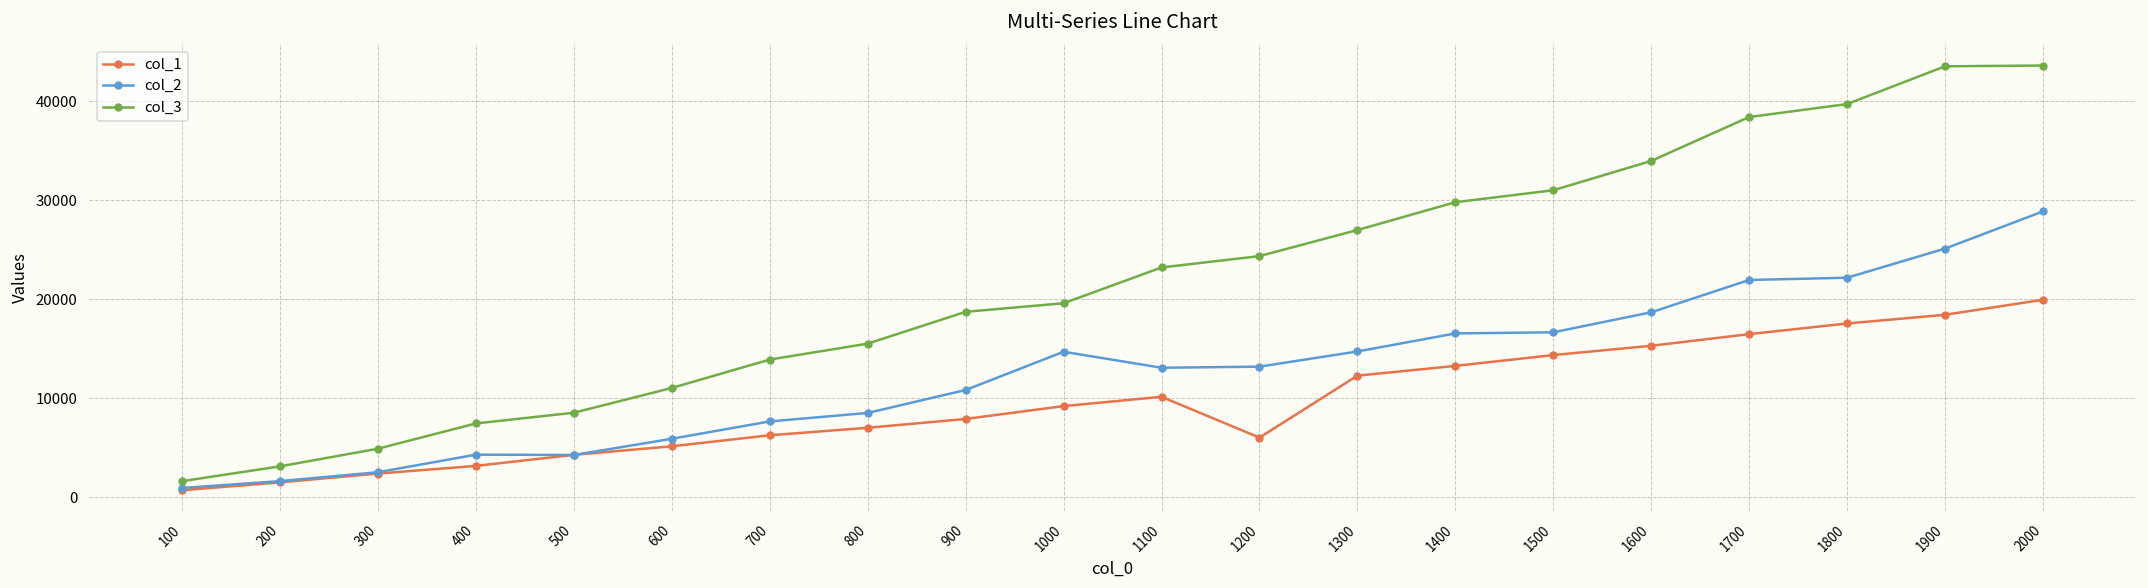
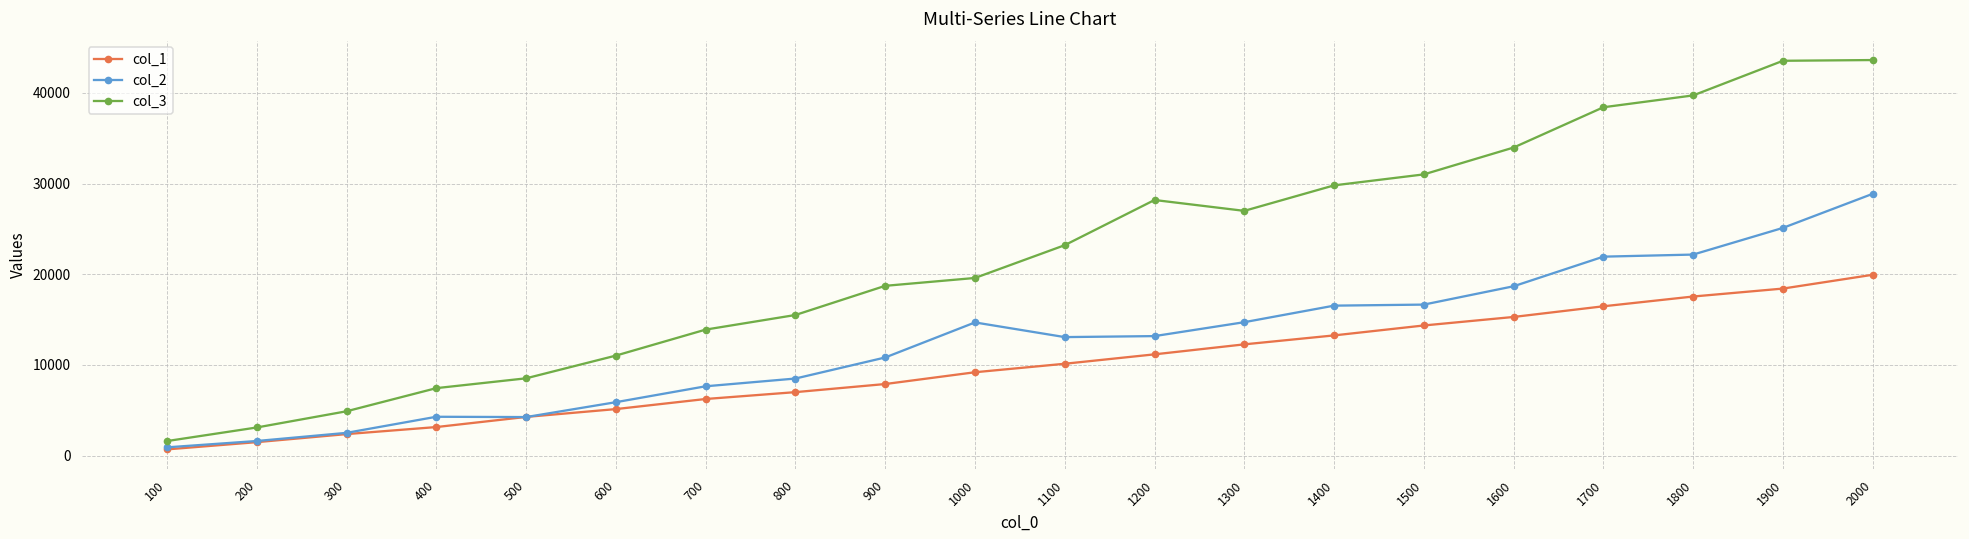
col_1, 1200: 6000 -> 11000
col_3, 1200: 24000 -> 28000
